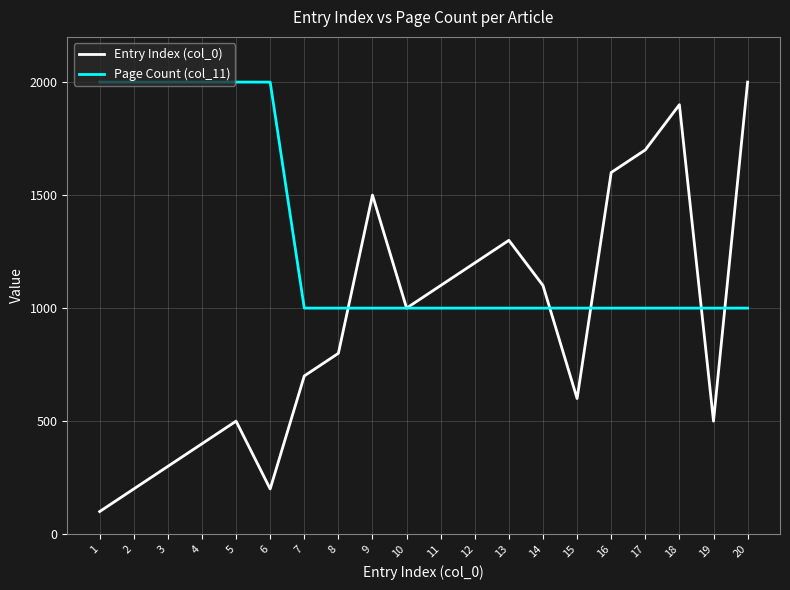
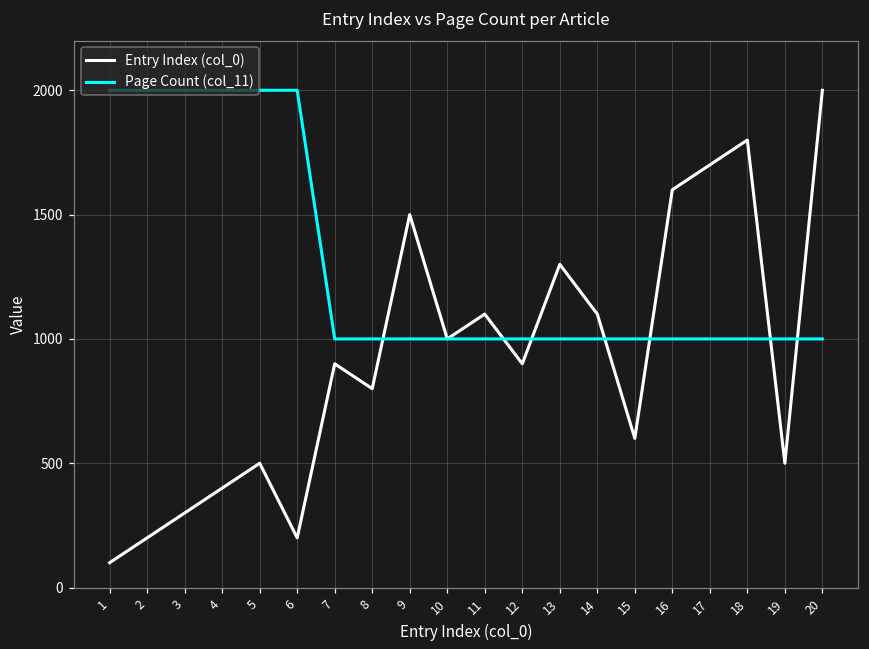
Entry Index (col_0), 7: 700 -> 900
Entry Index (col_0), 12: 1200 -> 900
Entry Index (col_0), 18: 1900 -> 1800
